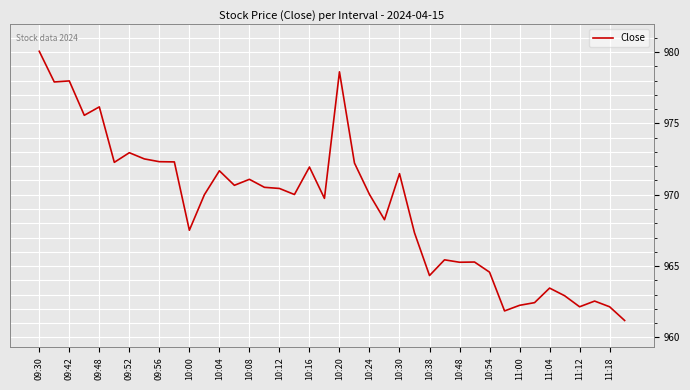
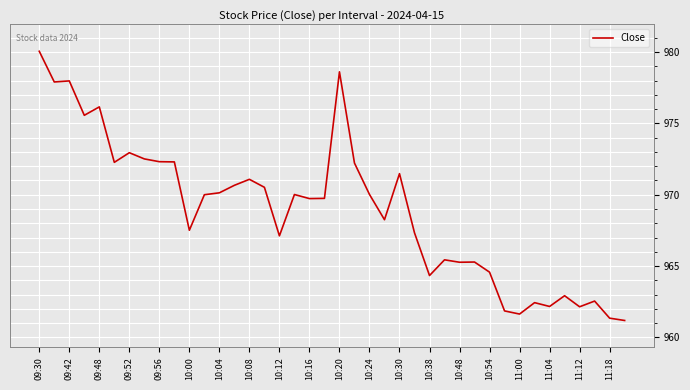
10:04: 971.7 -> 970.1
10:12: 970.4 -> 967.1
10:16: 971.9 -> 969.7
11:00: 962.3 -> 961.6
11:04: 963.5 -> 962.2
11:18: 962.2 -> 961.4
